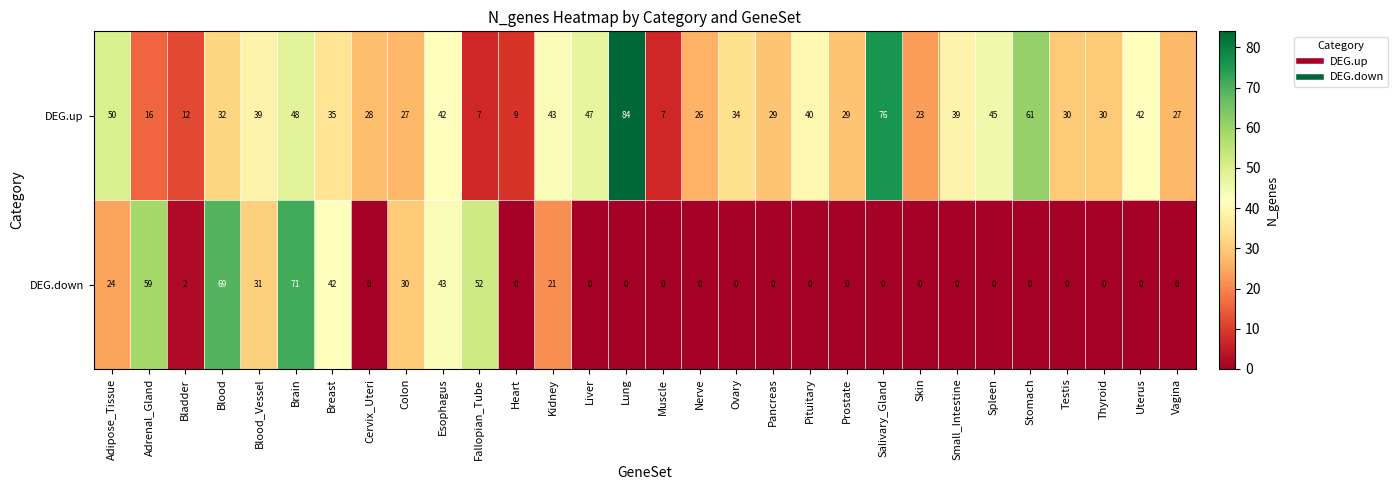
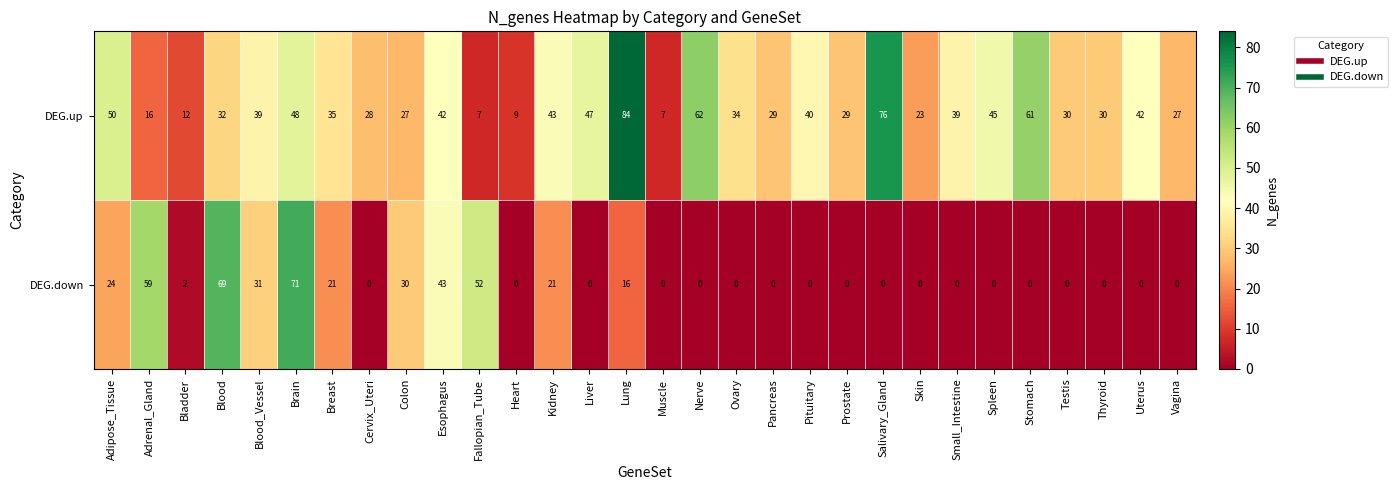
DEG.up, Nerve: 26 -> 62
DEG.down, Breast: 42 -> 21
DEG.down, Lung: 0 -> 16
